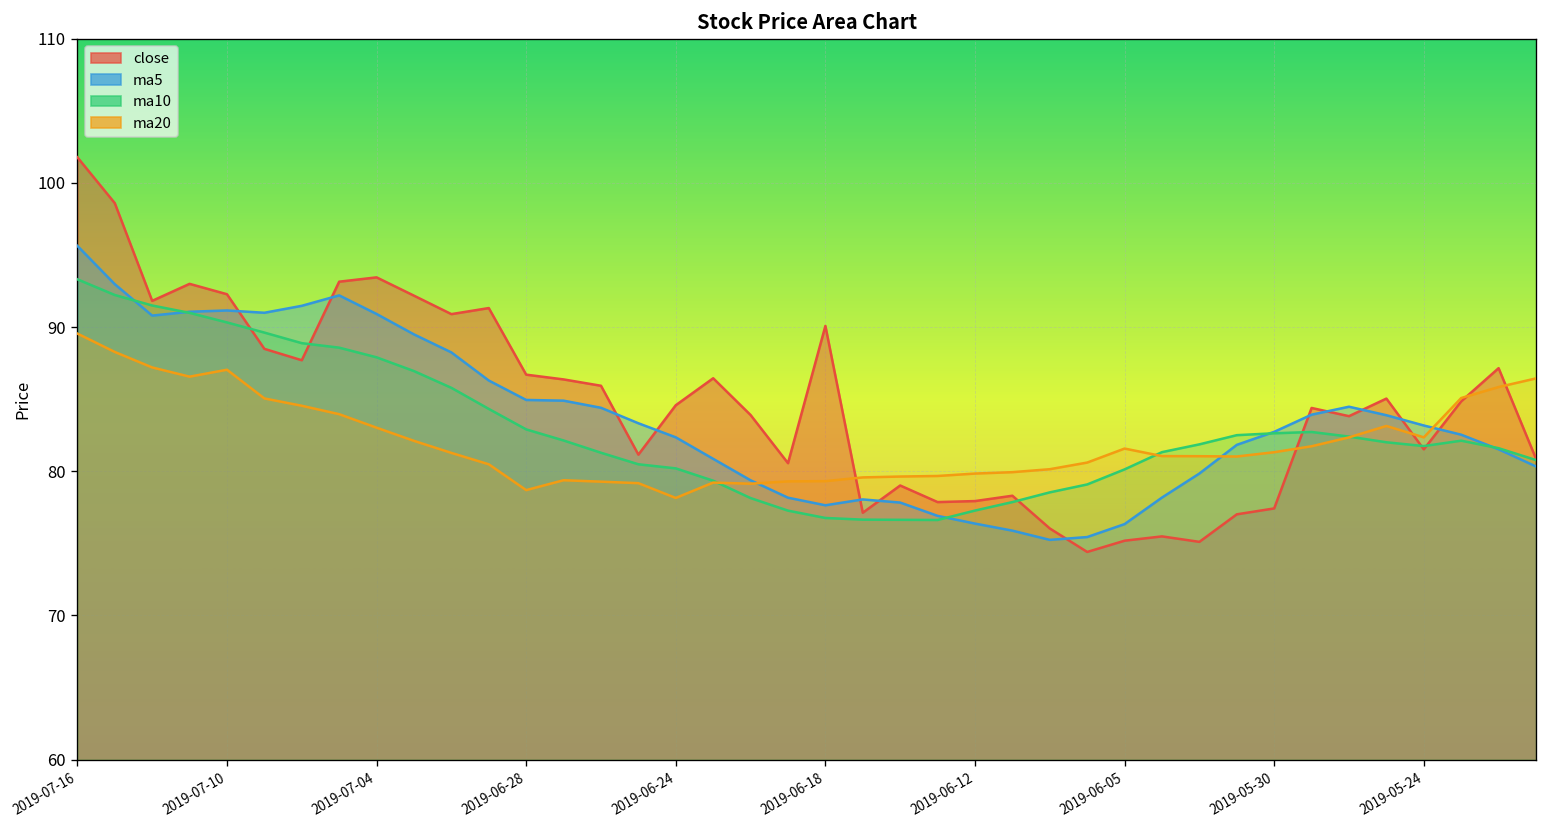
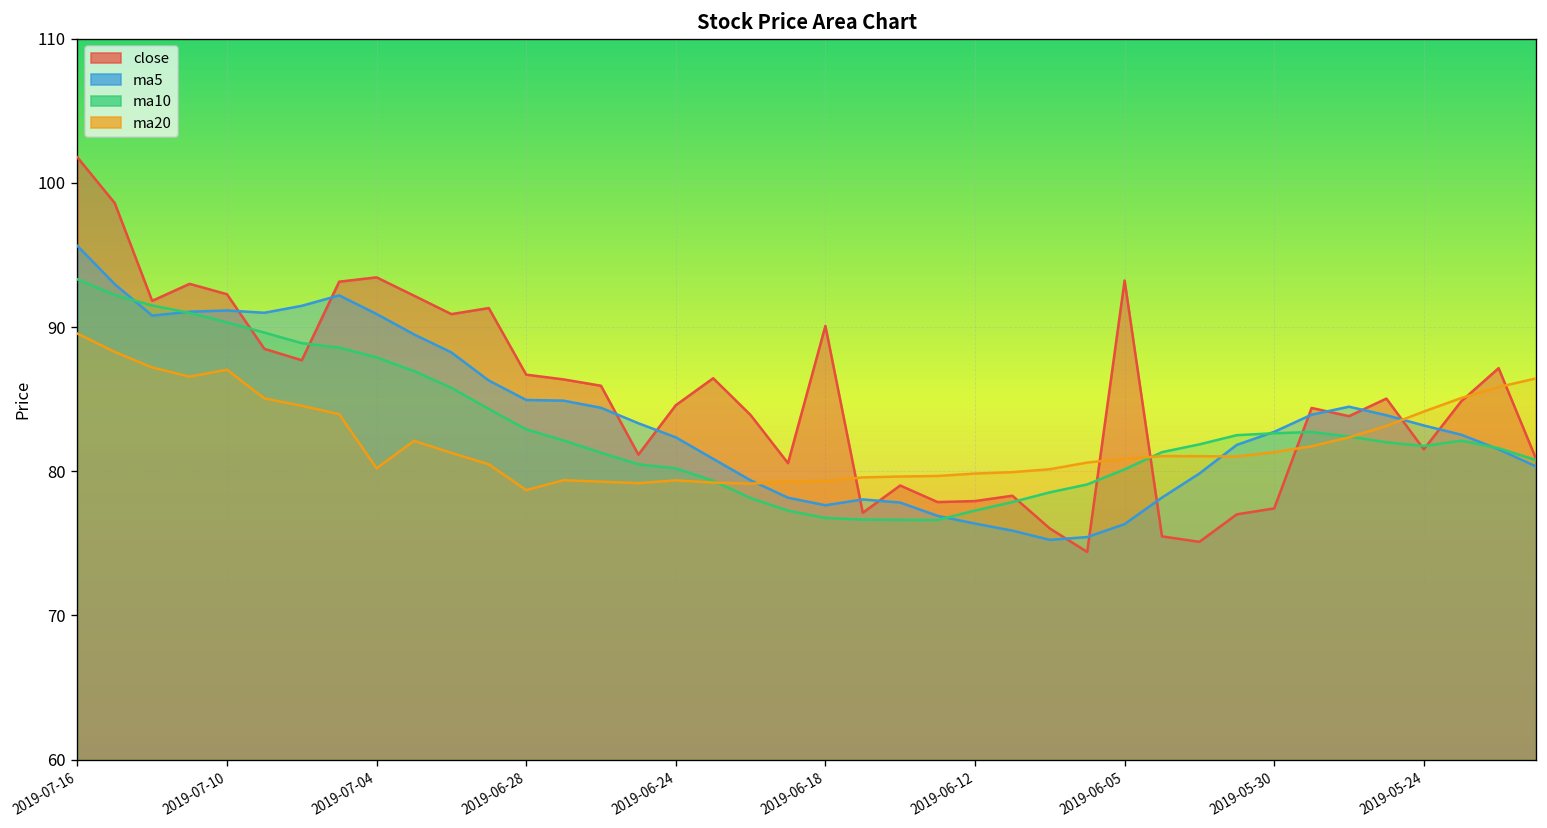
ma20, 2019-07-04: 83.0 -> 80.2
ma20, 2019-06-24: 78.1 -> 79.4
close, 2019-06-05: 75.2 -> 93.2
ma20, 2019-06-05: 81.6 -> 80.9
ma20, 2019-05-24: 82.4 -> 84.1
